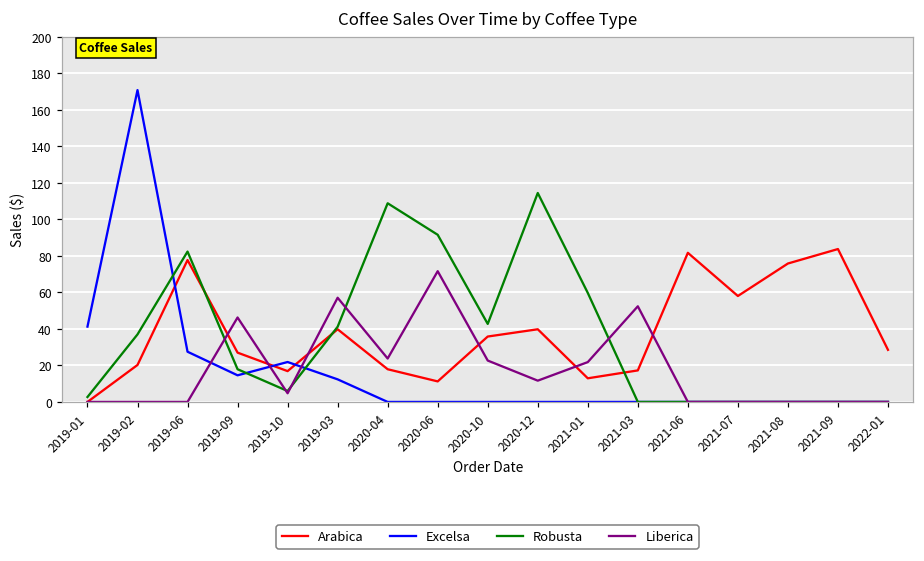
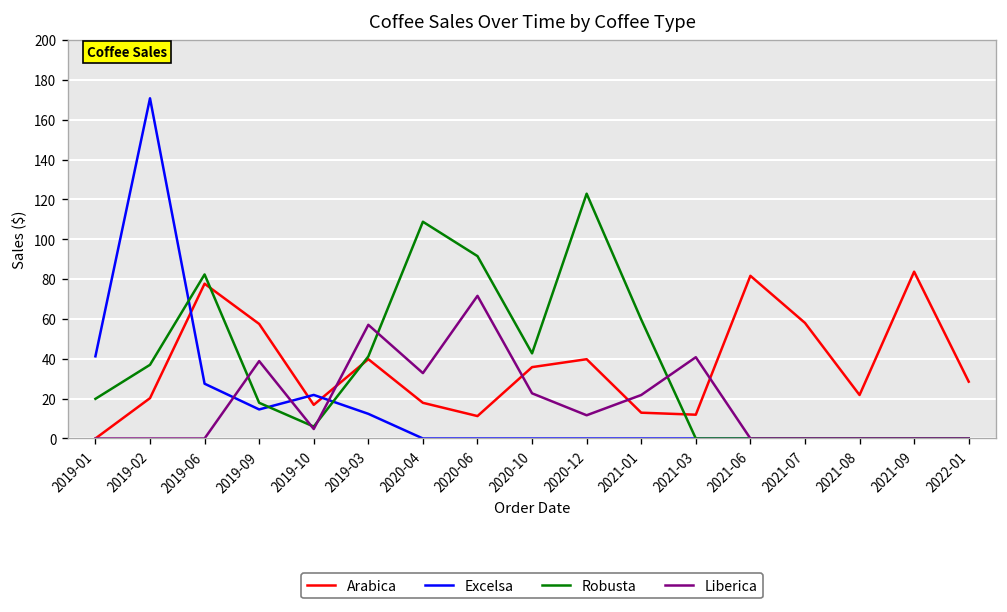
Robusta, 2019-01: 3 -> 20
Arabica, 2019-09: 27 -> 58
Liberica, 2019-09: 46 -> 39
Liberica, 2020-04: 24 -> 33
Robusta, 2020-12: 114 -> 123
Arabica, 2021-03: 17 -> 12
Liberica, 2021-03: 52 -> 41
Arabica, 2021-08: 76 -> 22
